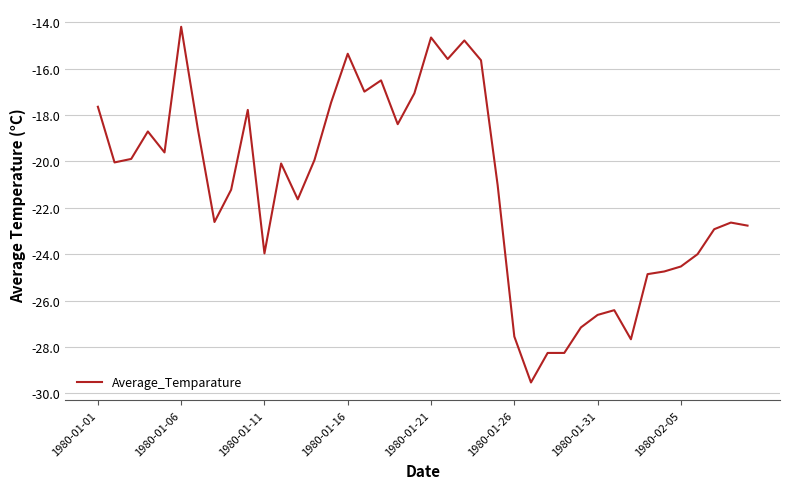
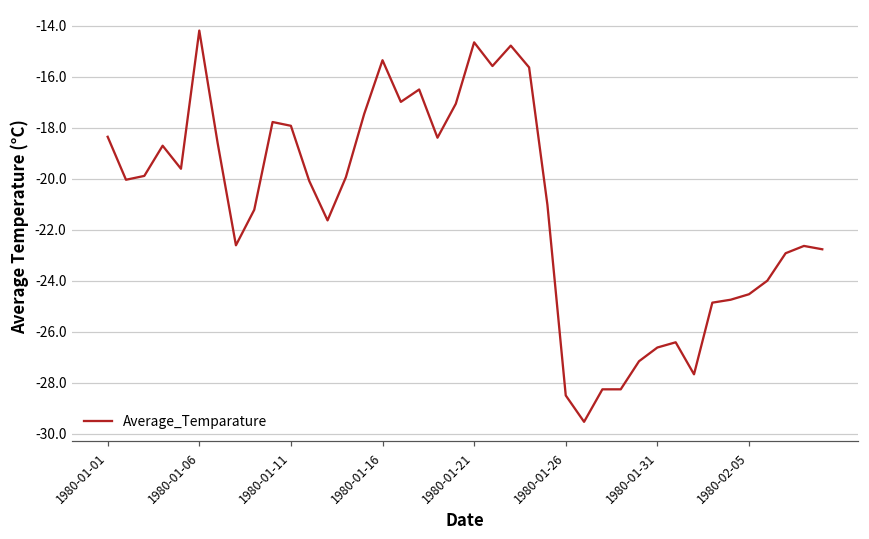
1980-01-01: -17.6 -> -18.4
1980-01-11: -24.0 -> -17.9
1980-01-26: -27.6 -> -28.5
